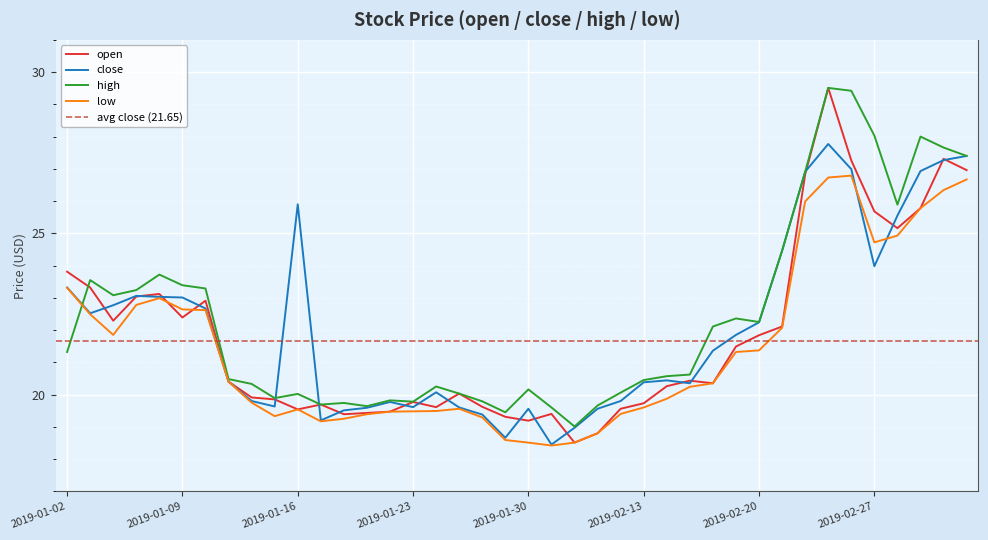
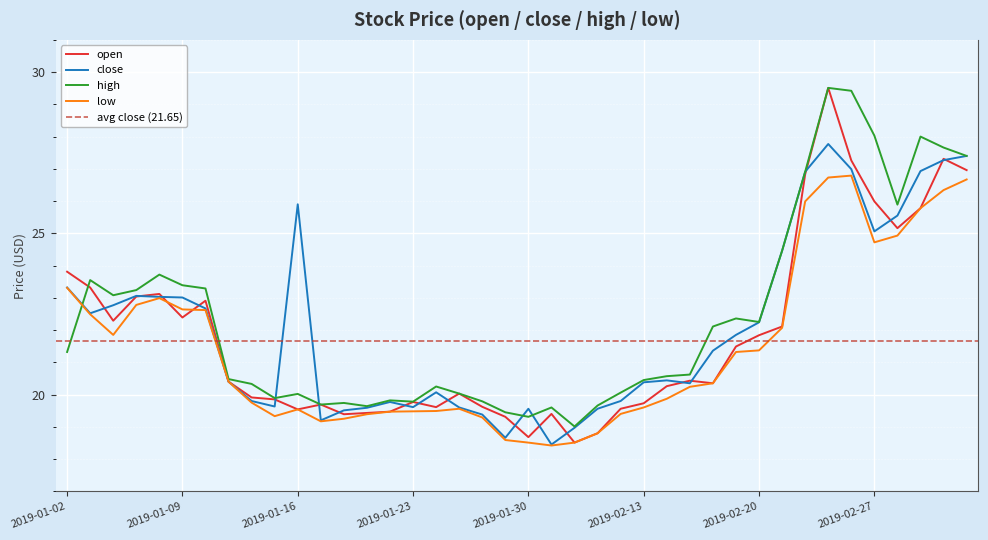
open, 2019-01-30: 19.2 -> 18.7
high, 2019-01-30: 20.2 -> 19.3
open, 2019-02-27: 25.7 -> 26.0
close, 2019-02-27: 24.0 -> 25.1
